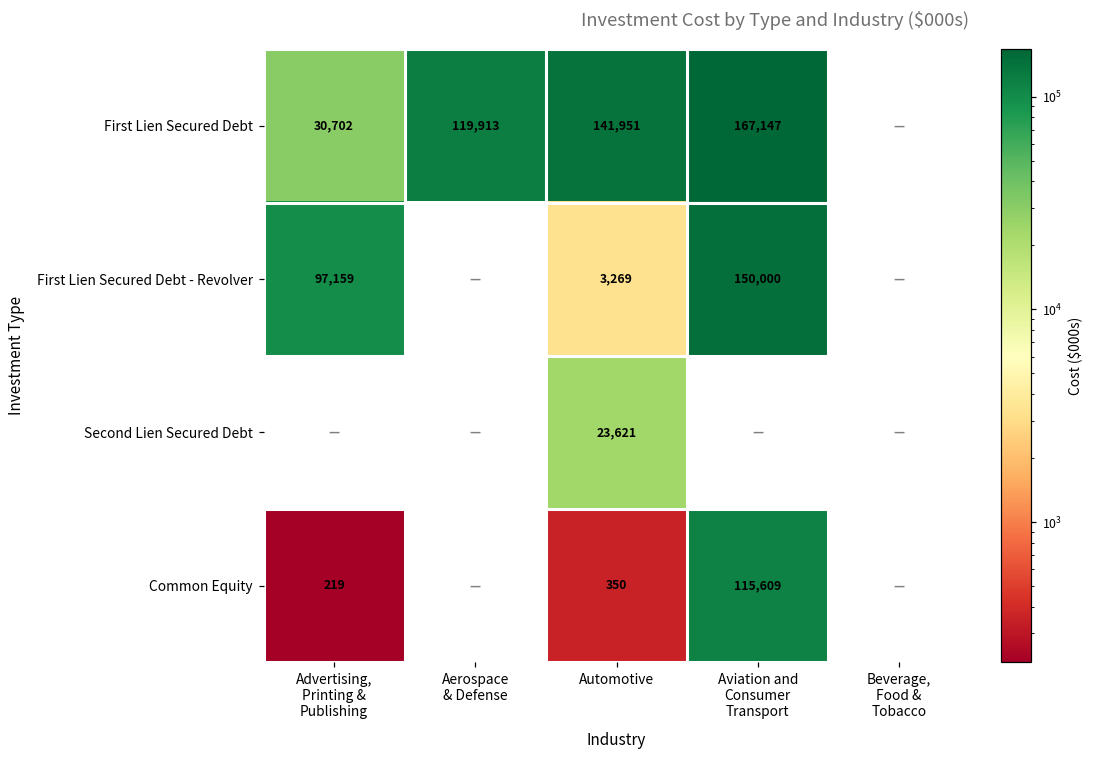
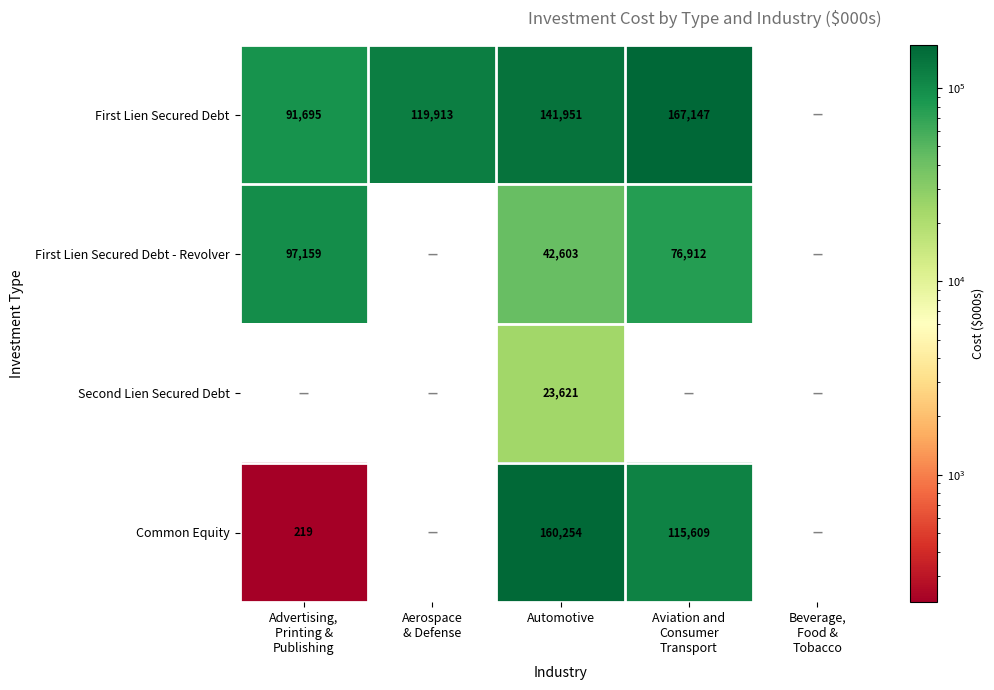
First Lien Secured Debt, Advertising, Printing & Publishing: 30,702 -> 91,695
First Lien Secured Debt - Revolver, Automotive: 3,269 -> 42,603
First Lien Secured Debt - Revolver, Aviation and Consumer Transport: 150,000 -> 76,912
Common Equity, Automotive: 350 -> 160,254
